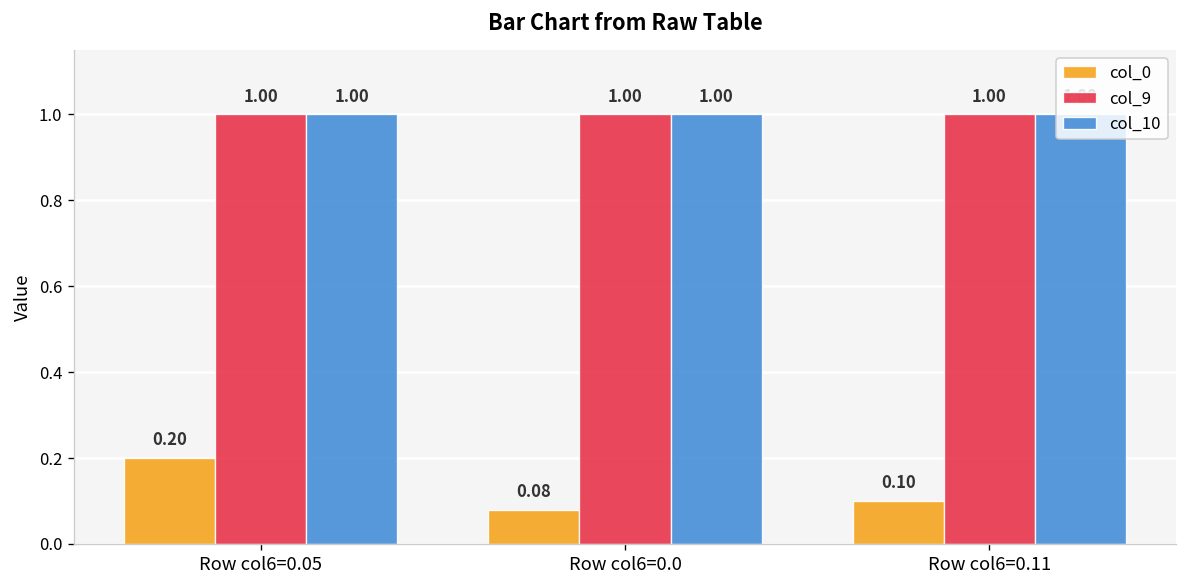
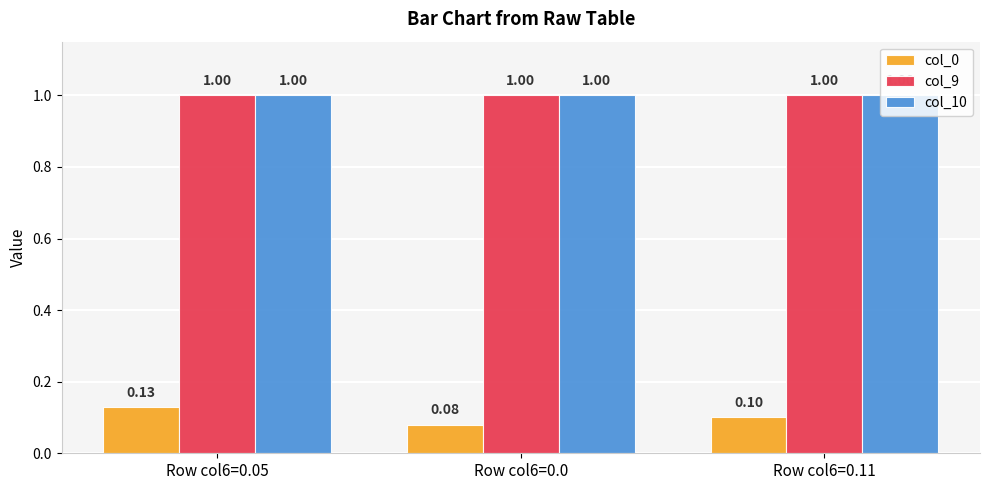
col_0, Row col6=0.05: 0.20 -> 0.13
